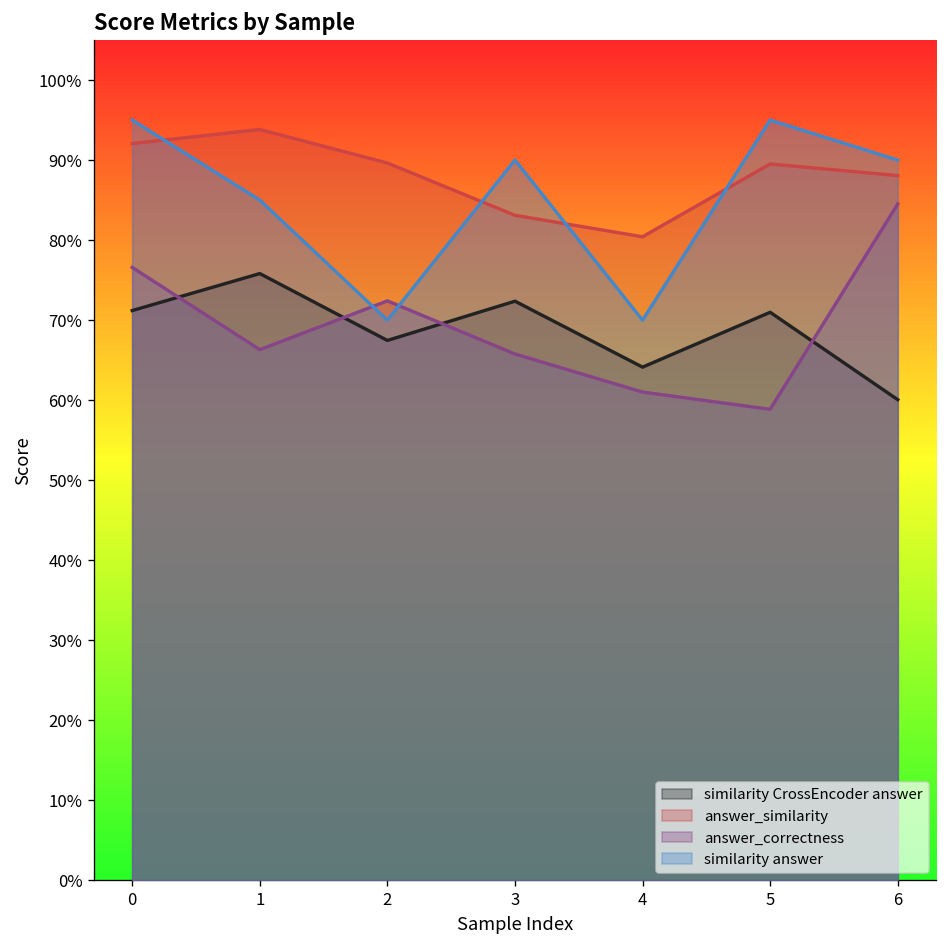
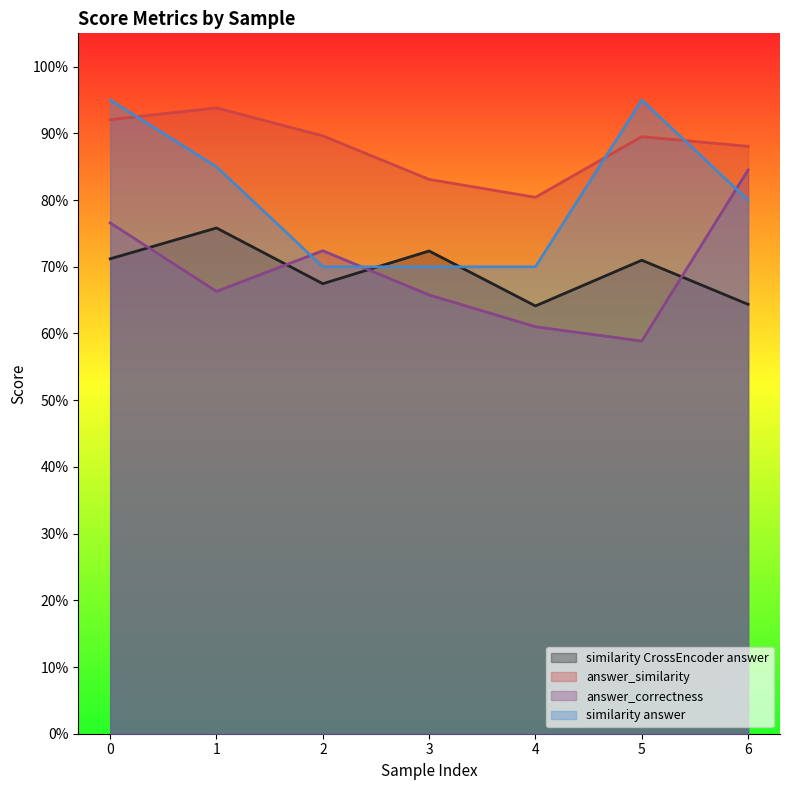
similarity answer, 3: 90% -> 70%
similarity CrossEncoder answer, 6: 60% -> 64%
similarity answer, 6: 90% -> 80%
